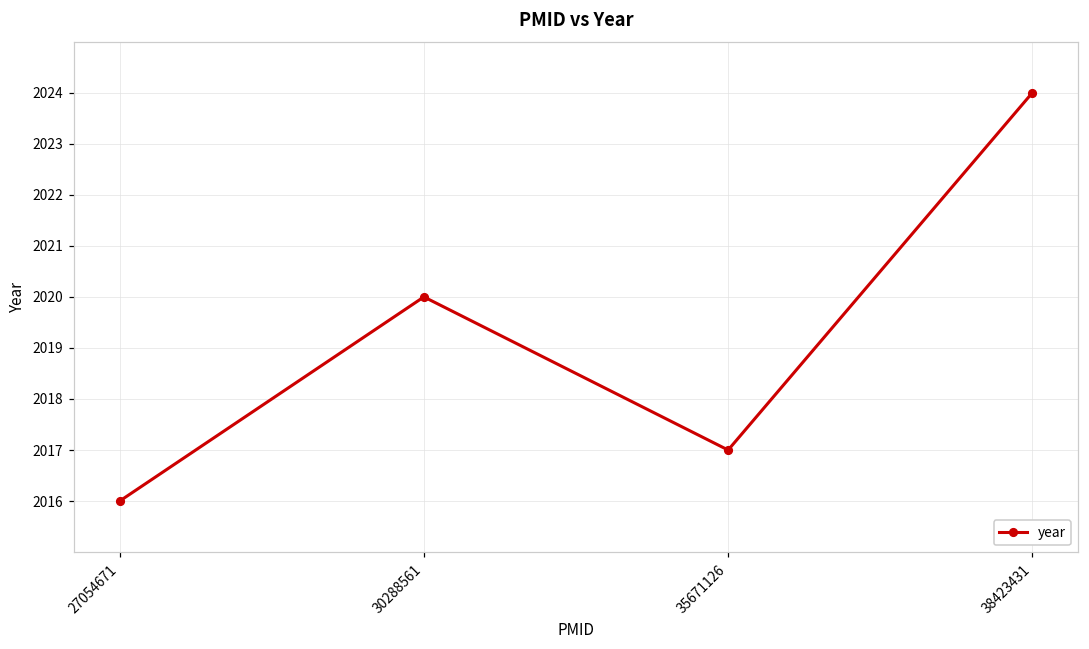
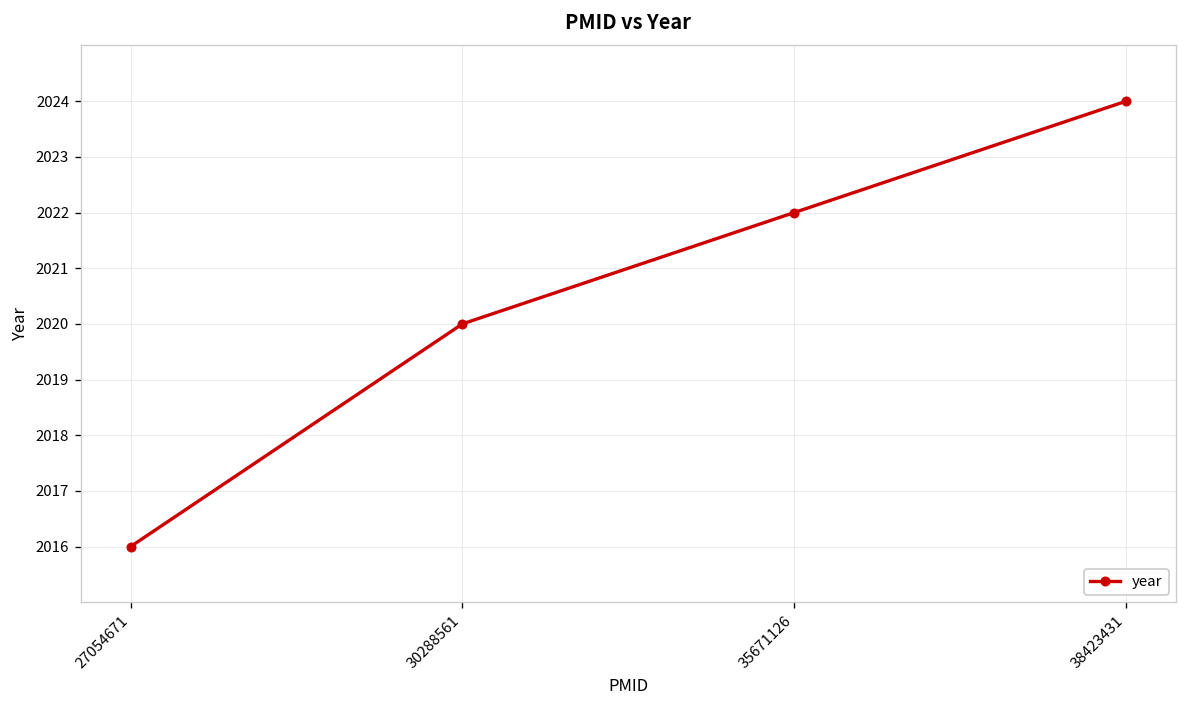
35671126: 2017 -> 2022
